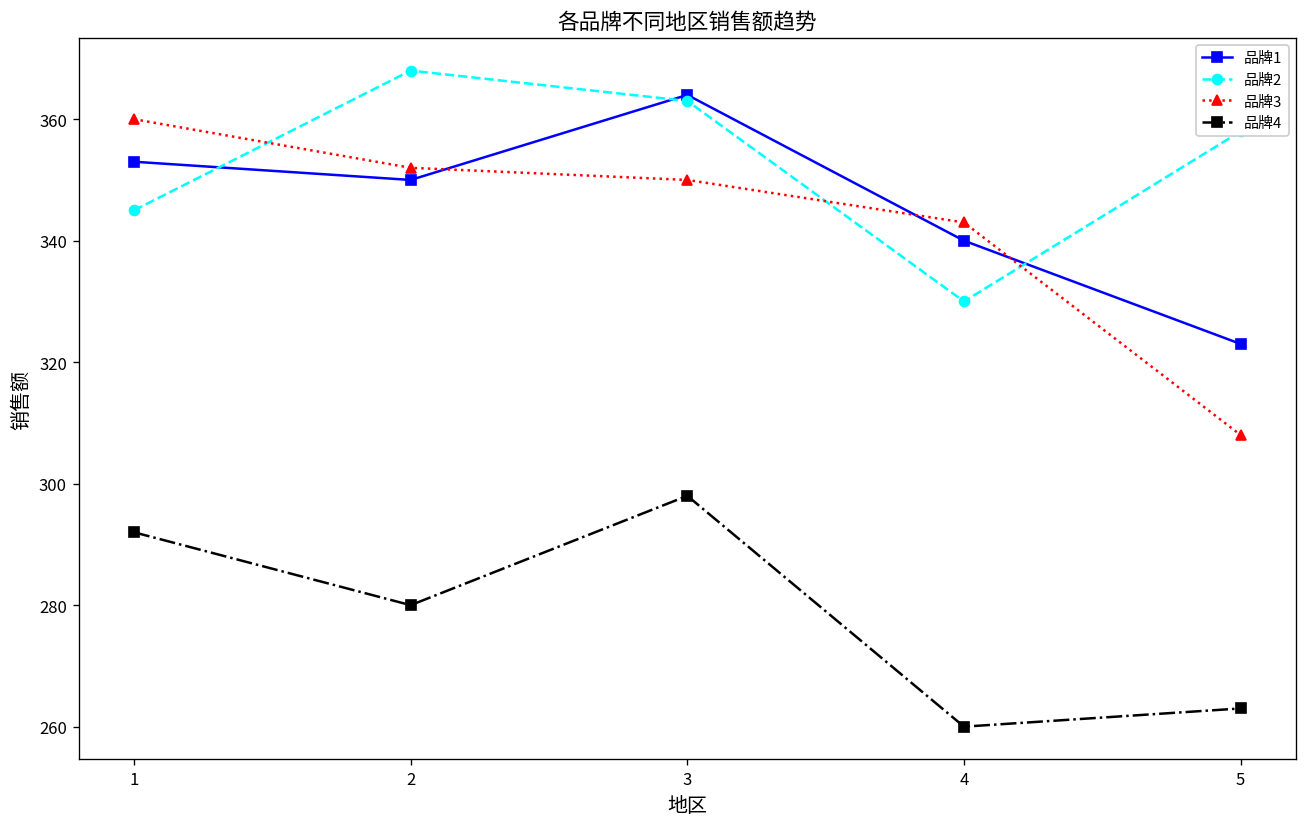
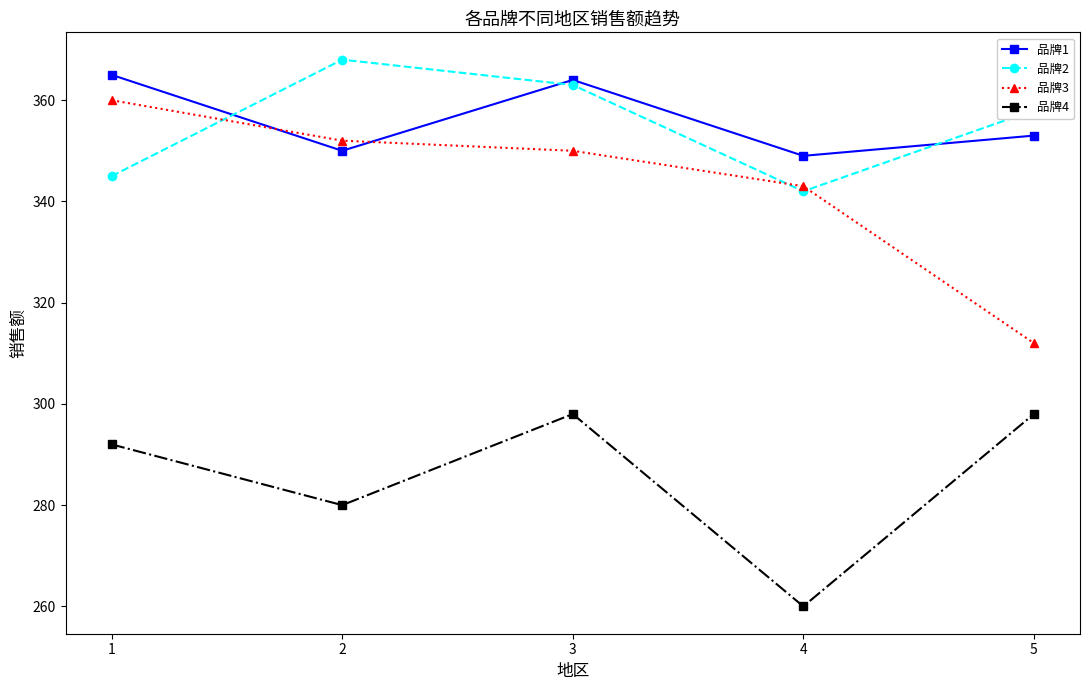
品牌1, 1: 353 -> 365
品牌1, 4: 340 -> 349
品牌2, 4: 330 -> 342
品牌1, 5: 323 -> 353
品牌3, 5: 308 -> 312
品牌4, 5: 263 -> 298
